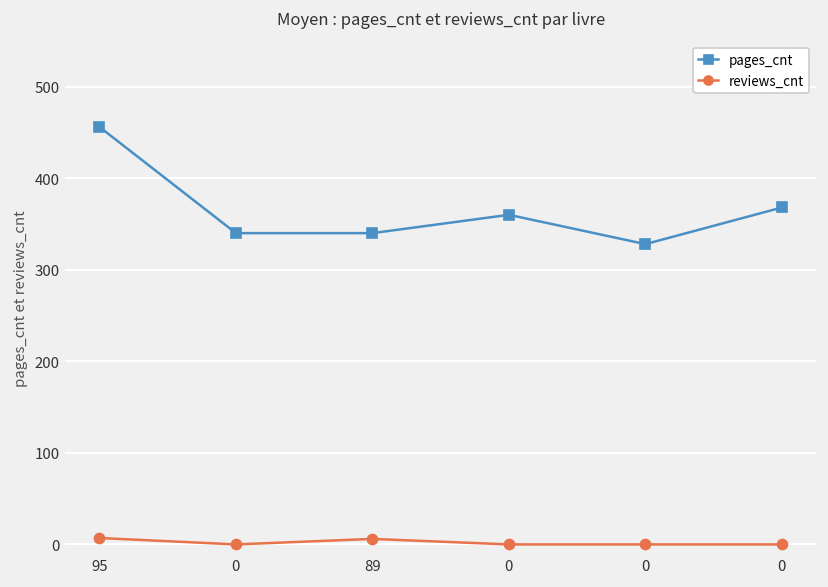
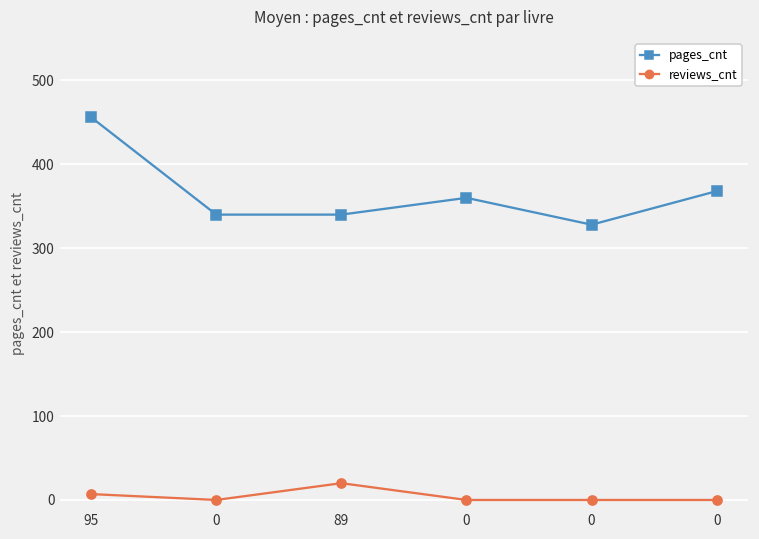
reviews_cnt, 89: 10 -> 20
